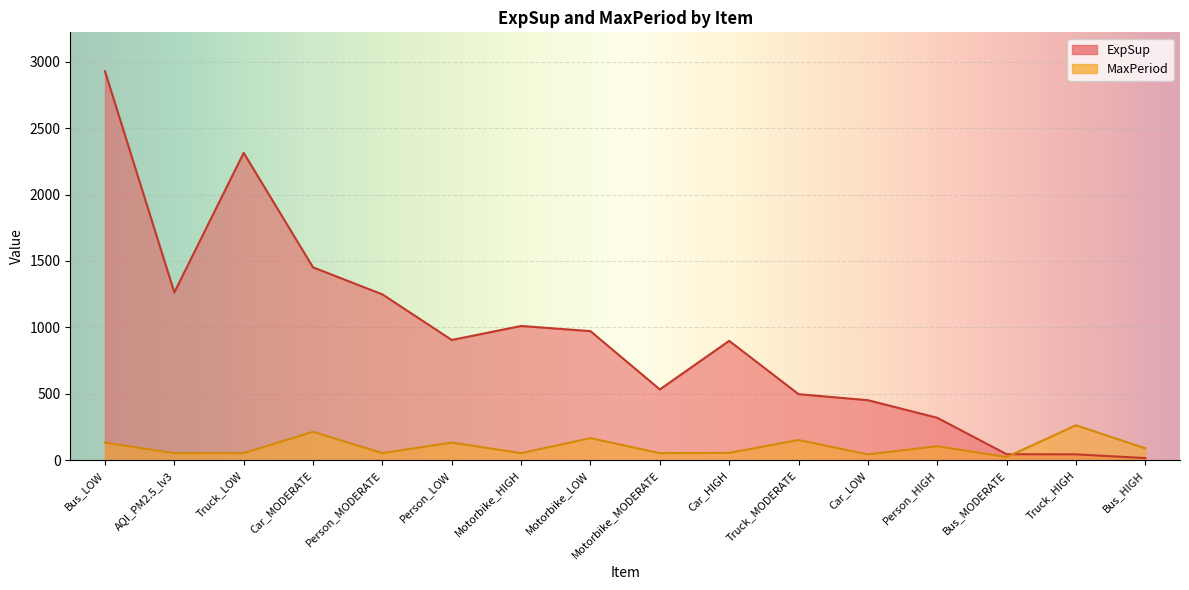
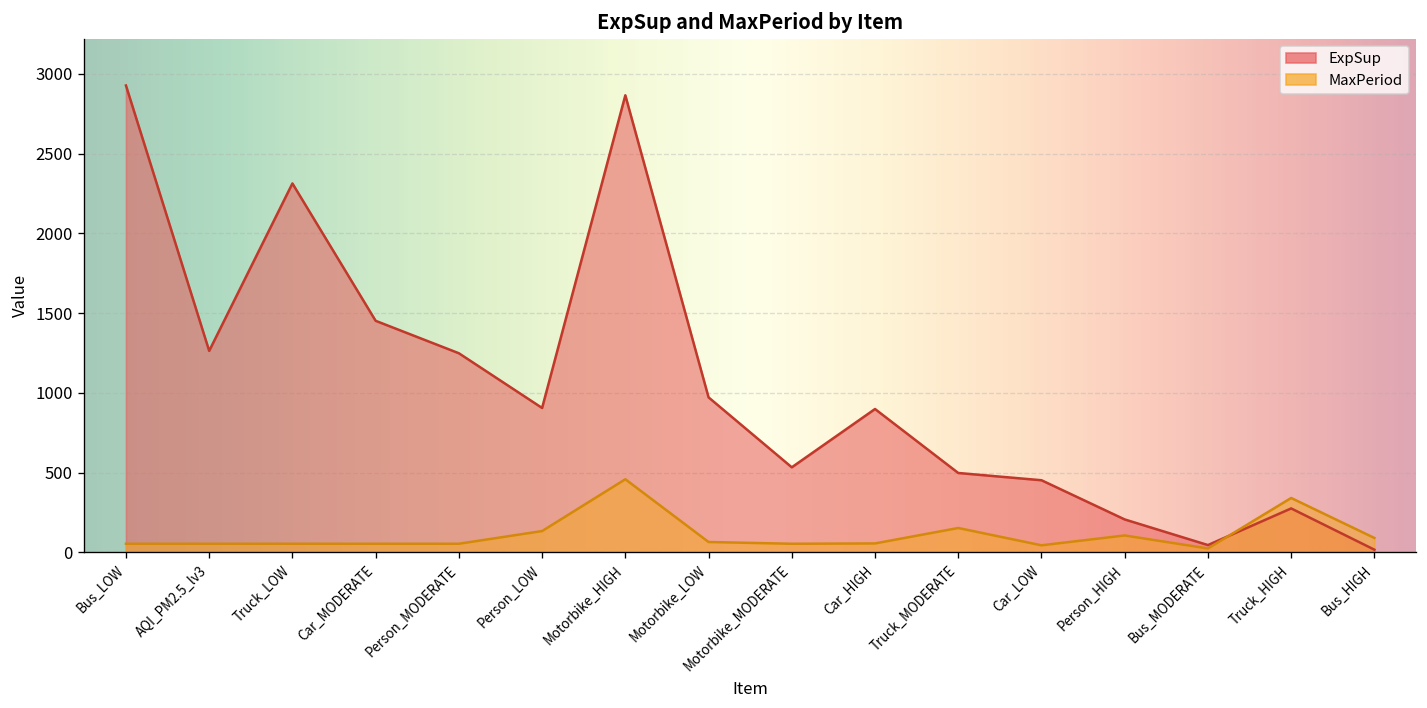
MaxPeriod, Bus_LOW: 130 -> 50
MaxPeriod, Car_MODERATE: 210 -> 50
ExpSup, Motorbike_HIGH: 1010 -> 2870
MaxPeriod, Motorbike_HIGH: 50 -> 460
MaxPeriod, Motorbike_LOW: 170 -> 70
ExpSup, Person_HIGH: 320 -> 210
ExpSup, Truck_HIGH: 40 -> 280
MaxPeriod, Truck_HIGH: 260 -> 340
